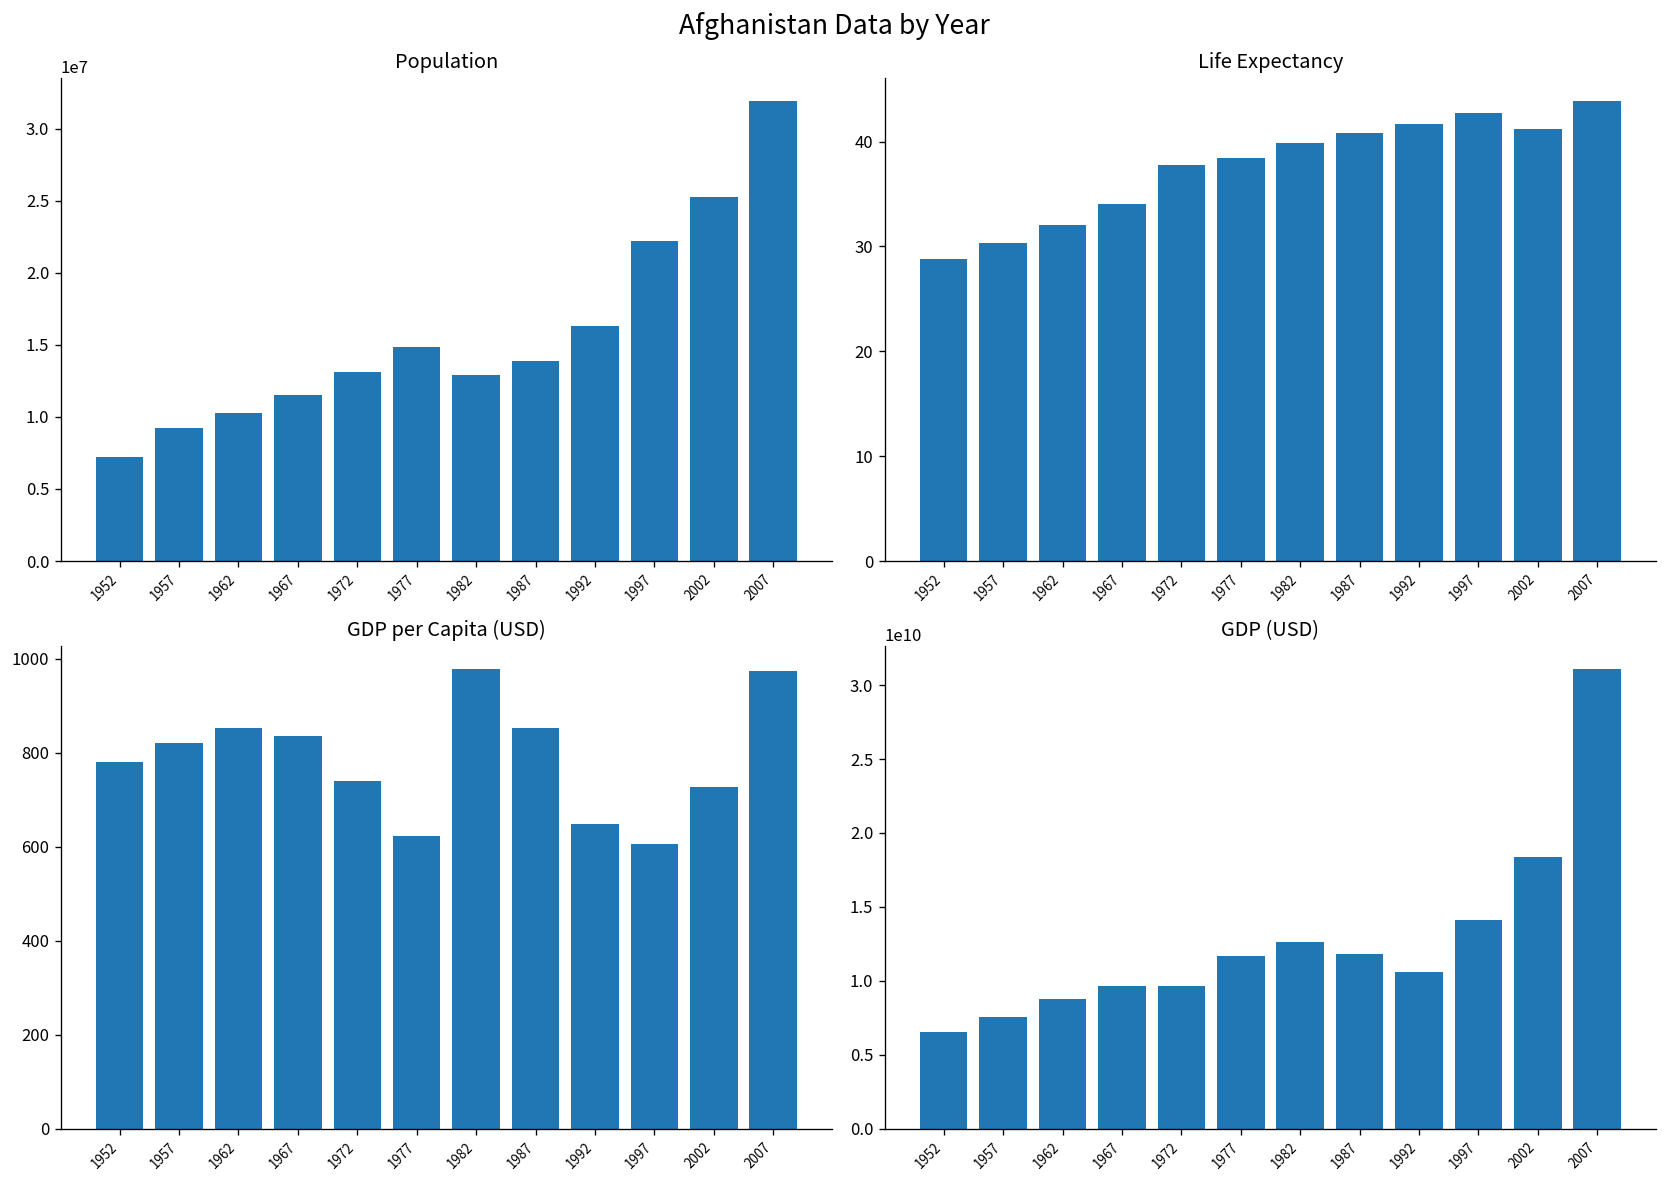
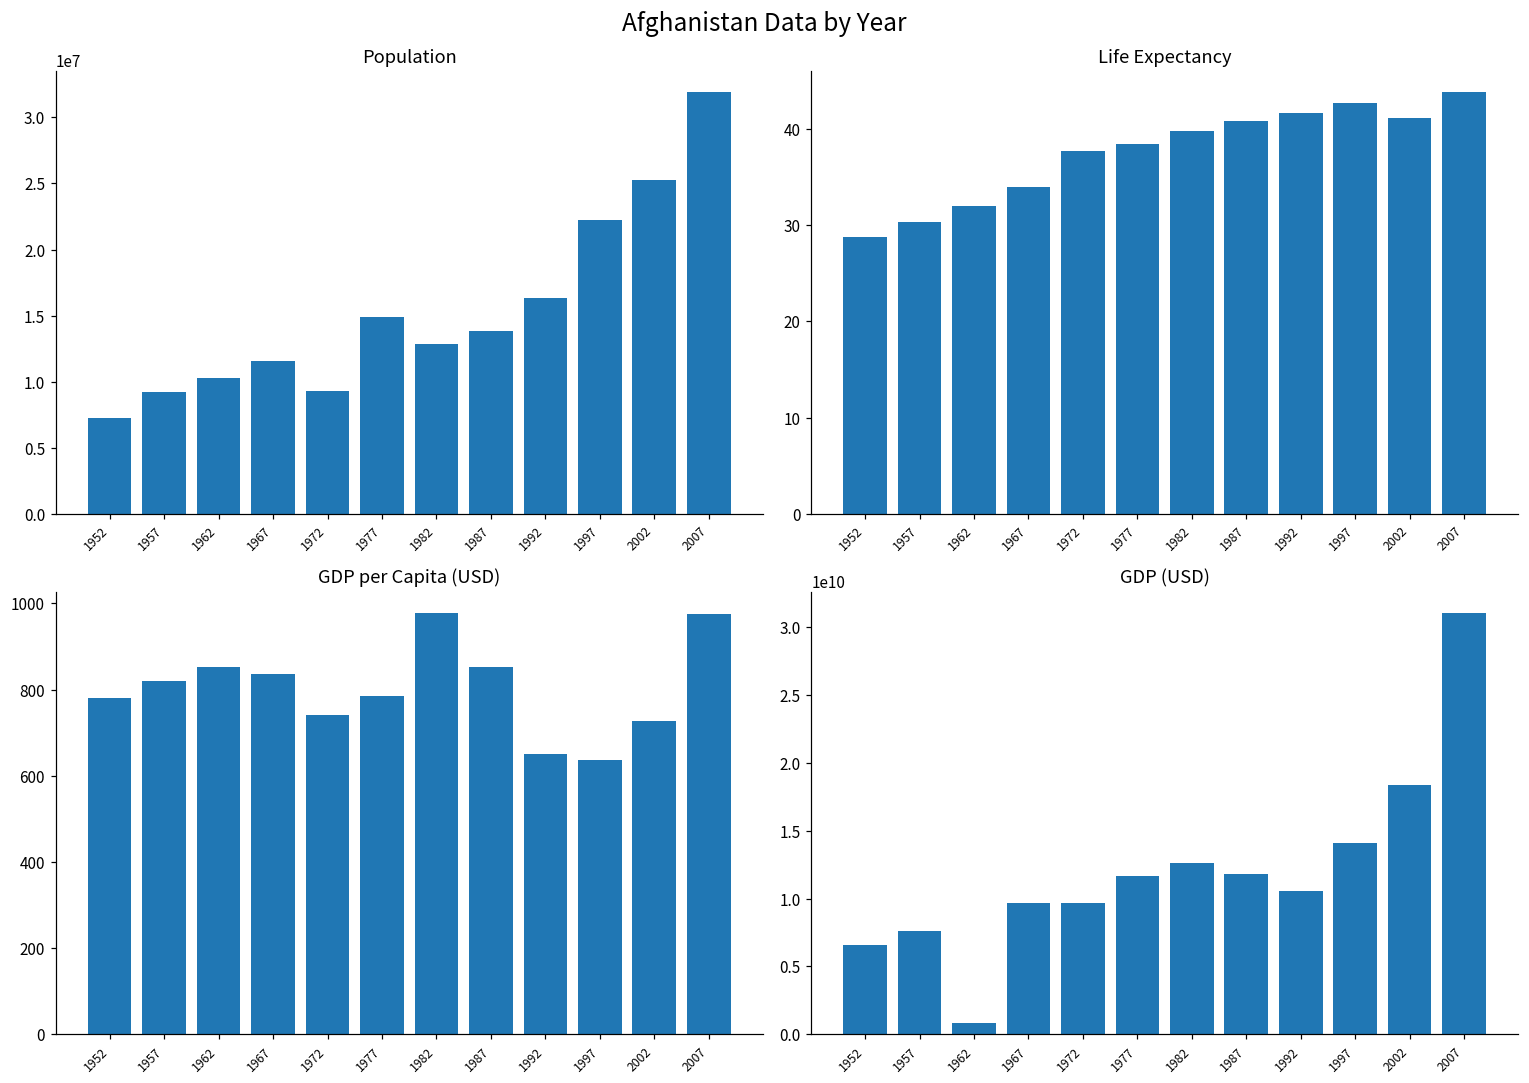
Population, 1972: 13100000 -> 9300000
GDP per Capita (USD), 1977: 620 -> 790
GDP per Capita (USD), 1997: 610 -> 640
GDP (USD), 1962: 8800000000 -> 800000000
